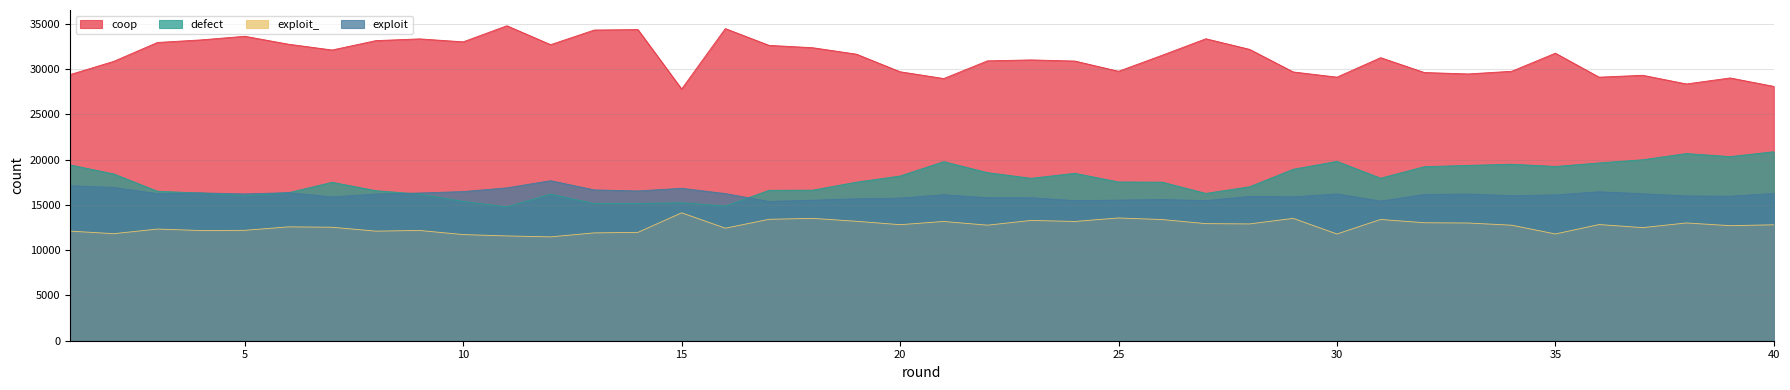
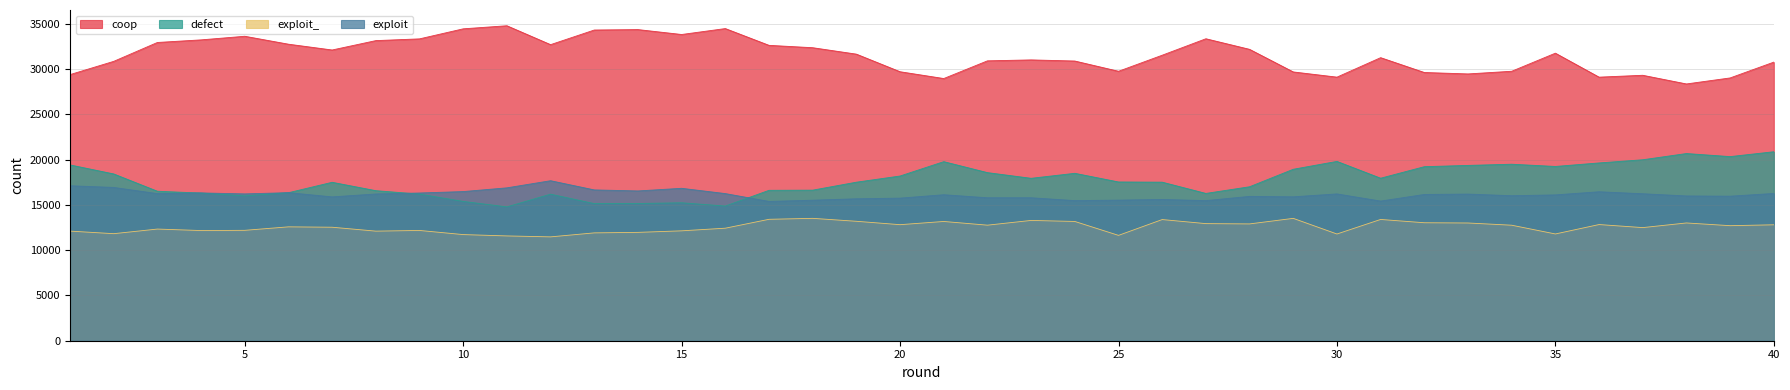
coop, 10: 33000 -> 34000
coop, 15: 28000 -> 34000
exploit_, 15: 14000 -> 12000
exploit_, 25: 14000 -> 12000
coop, 40: 28000 -> 31000
